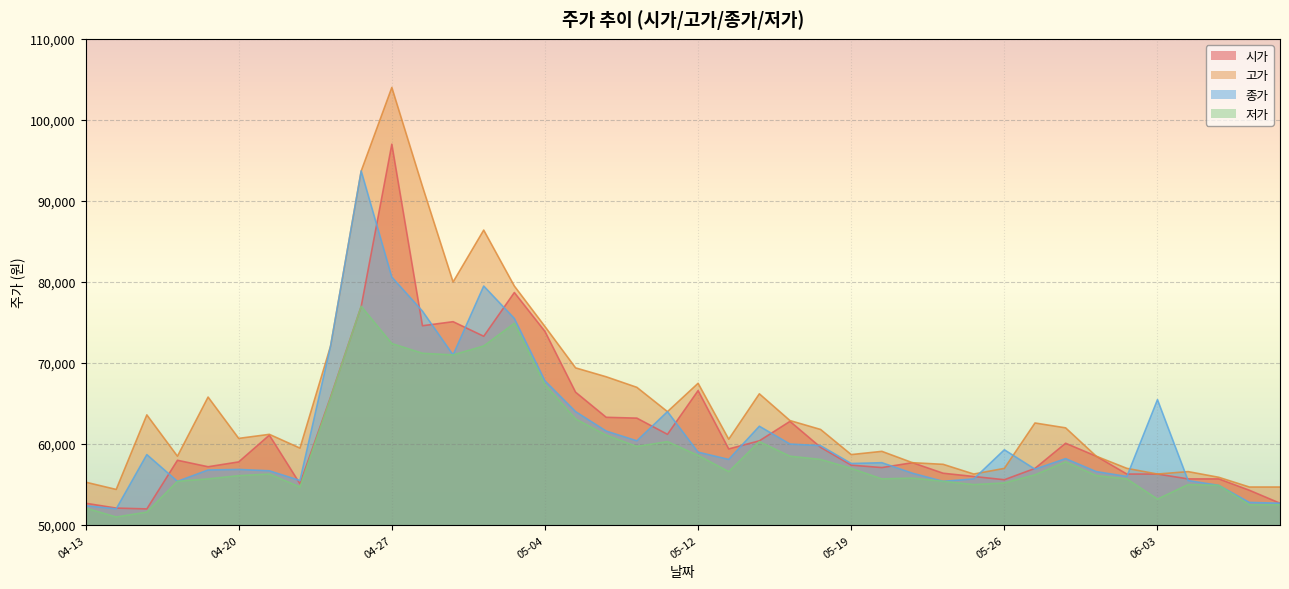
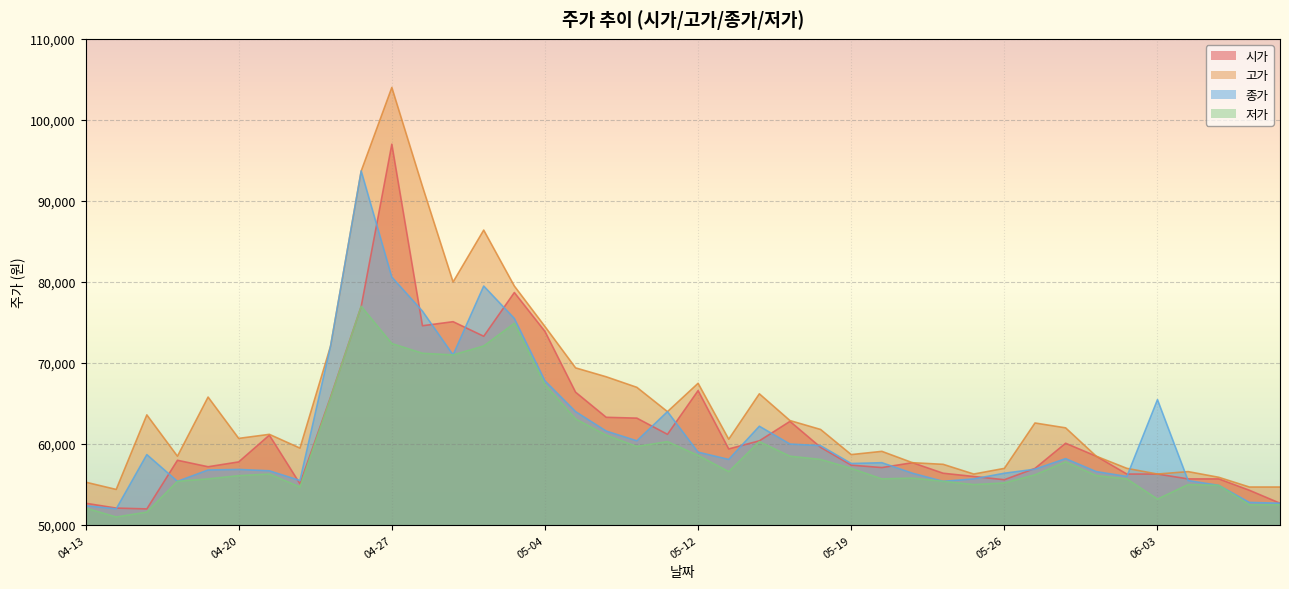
종가, 05-26: 59,000 -> 56,000
